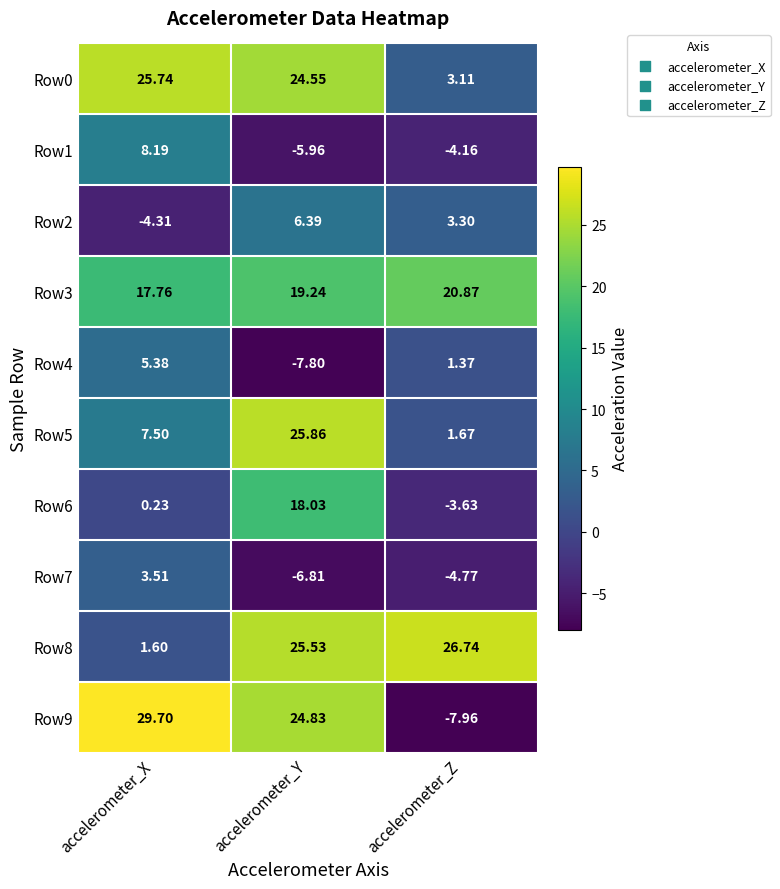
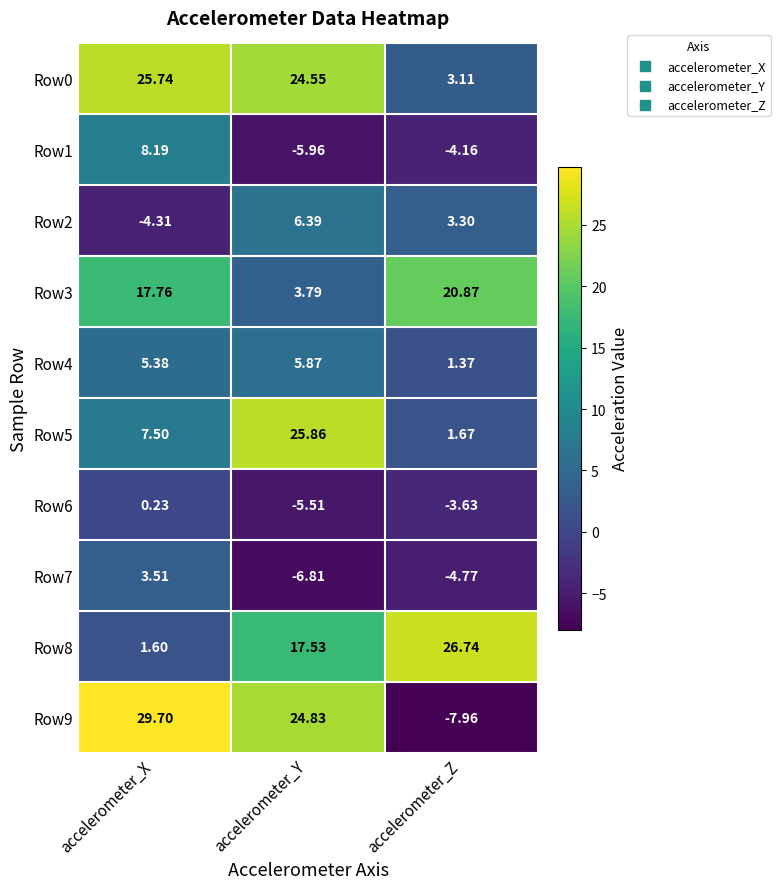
Row3, accelerometer_Y: 19.24 -> 3.79
Row4, accelerometer_Y: -7.80 -> 5.87
Row6, accelerometer_Y: 18.03 -> -5.51
Row8, accelerometer_Y: 25.53 -> 17.53
